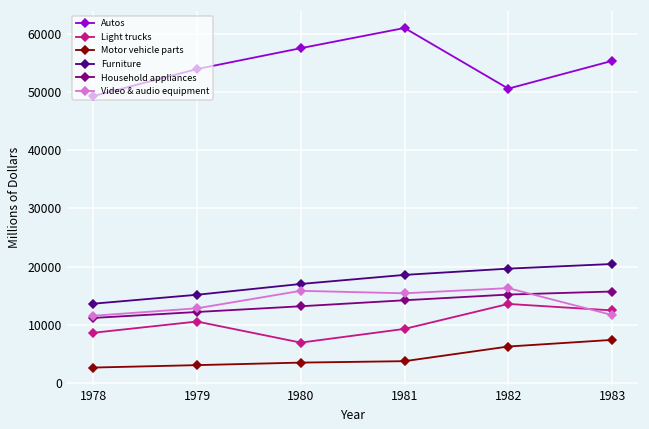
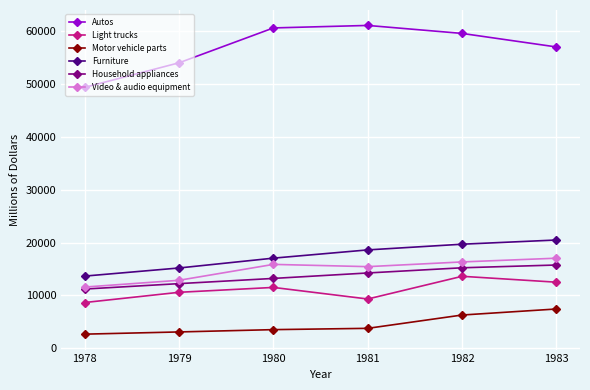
Autos, 1980: 58000 -> 61000
Light trucks, 1980: 7000 -> 12000
Autos, 1982: 51000 -> 59000
Autos, 1983: 55000 -> 57000
Video & audio equipment, 1983: 12000 -> 17000
